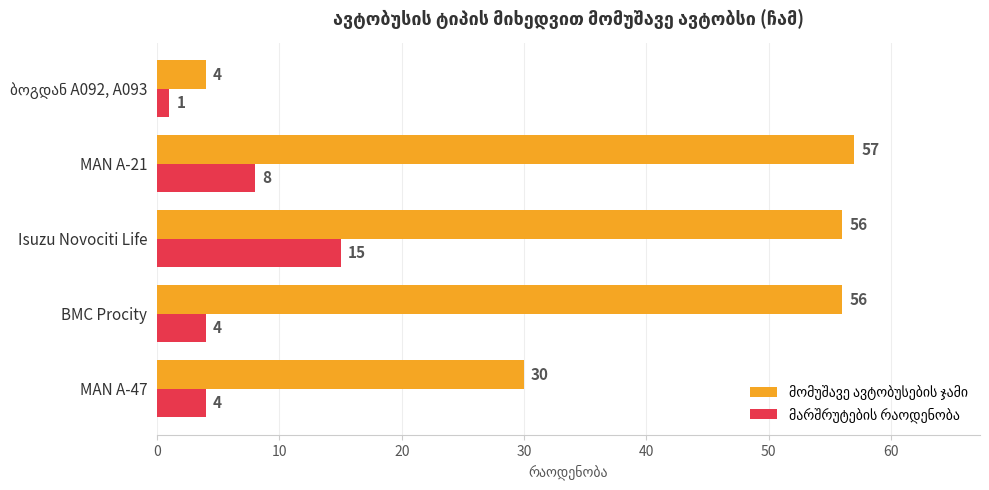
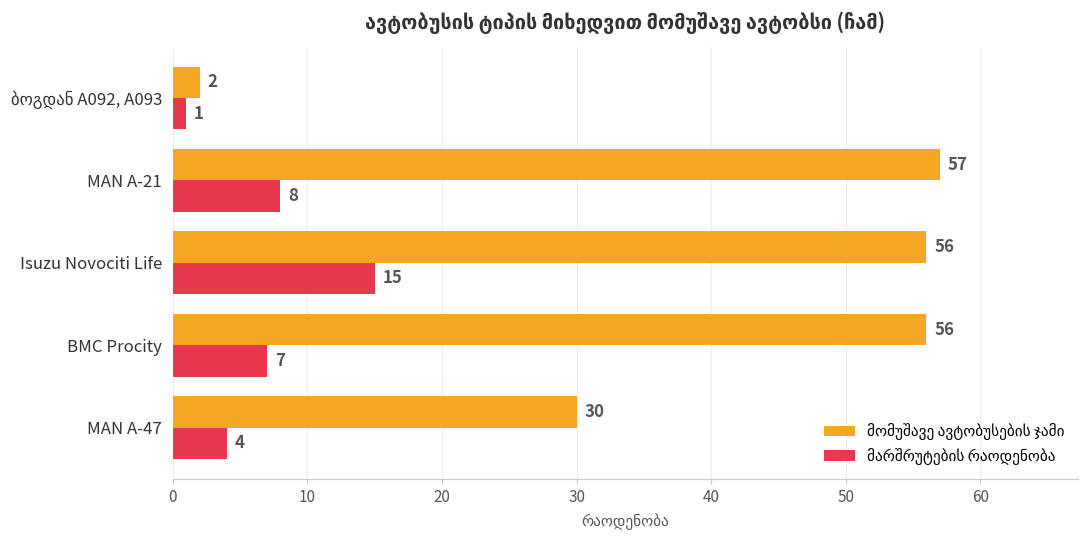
მომუშავე ავტობუსების ჯამი, ბოგდან А092, A093: 4 -> 2
მარშრუტების რაოდენობა, BMC Procity: 4 -> 7
